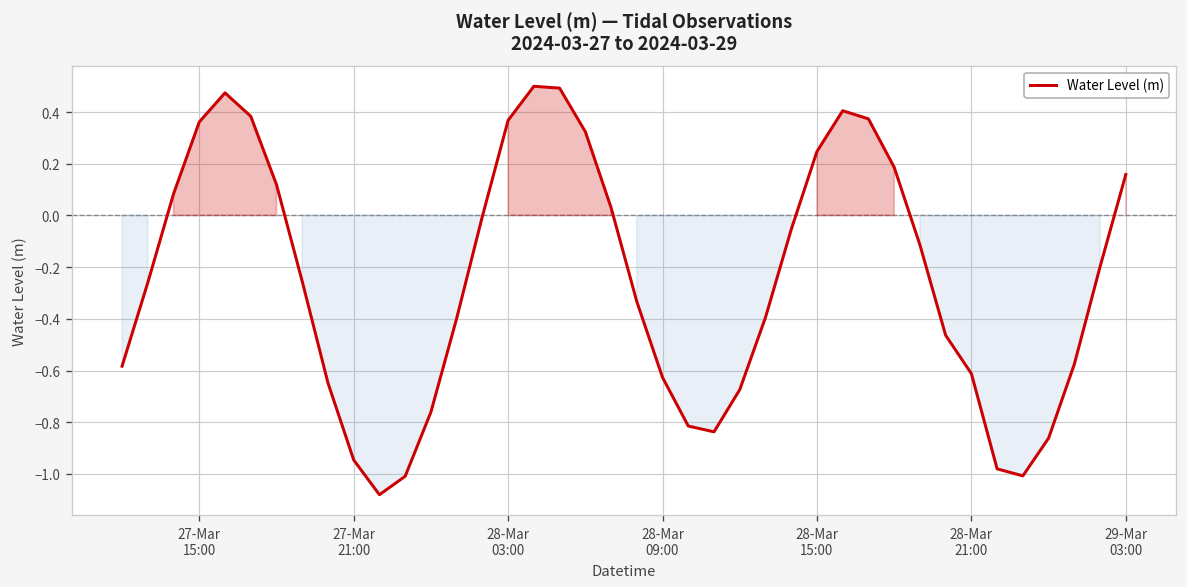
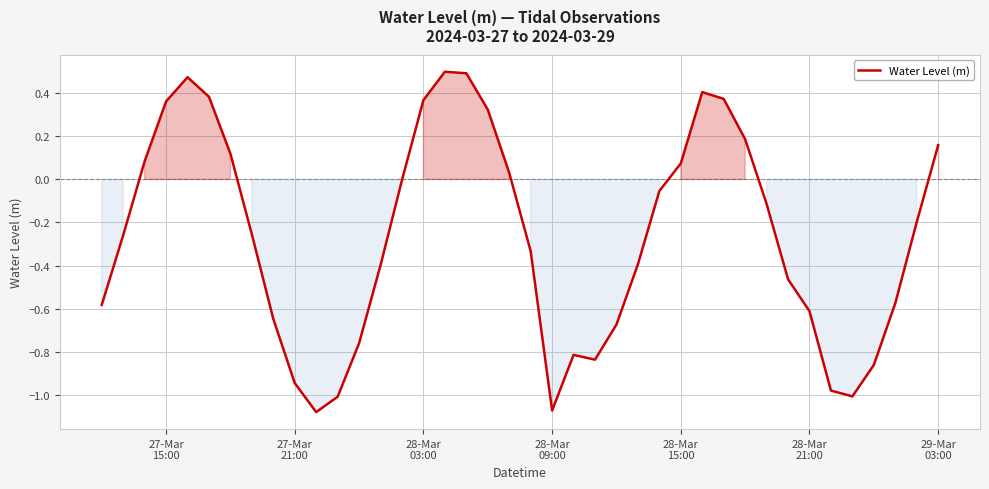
28-Mar 09:00: -0.63 -> -1.07
28-Mar 15:00: 0.25 -> 0.07
